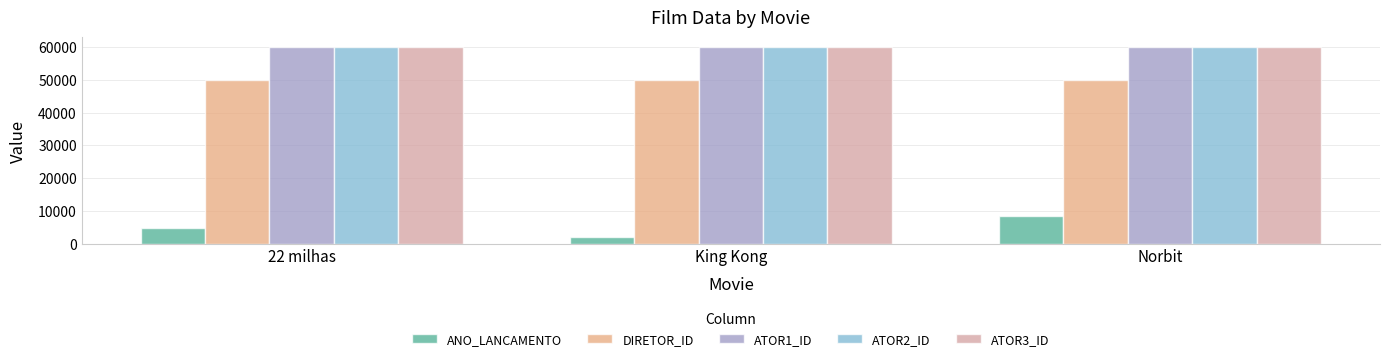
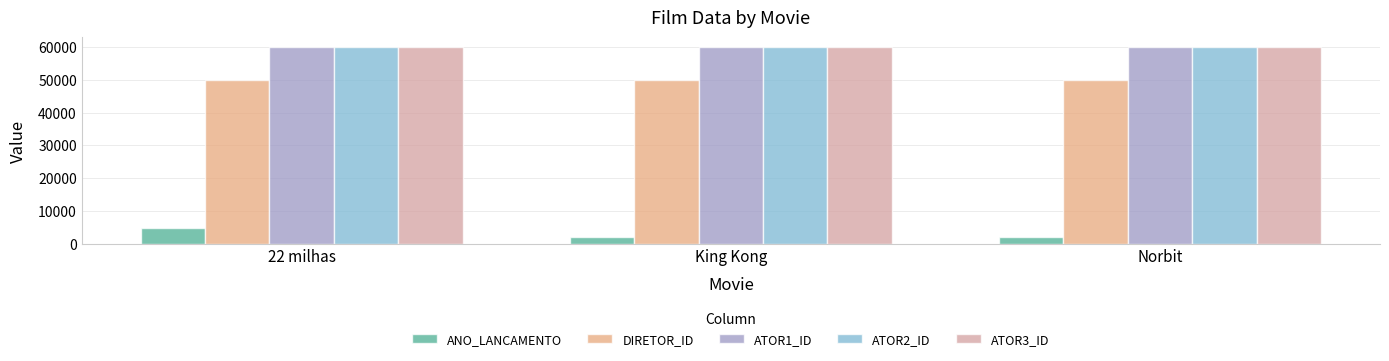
ANO_LANCAMENTO, Norbit: 8000 -> 2000
